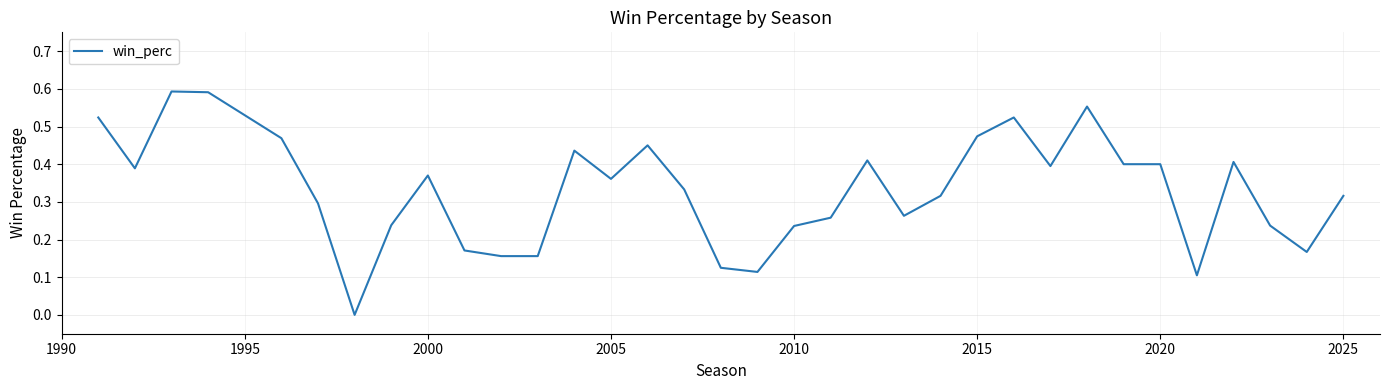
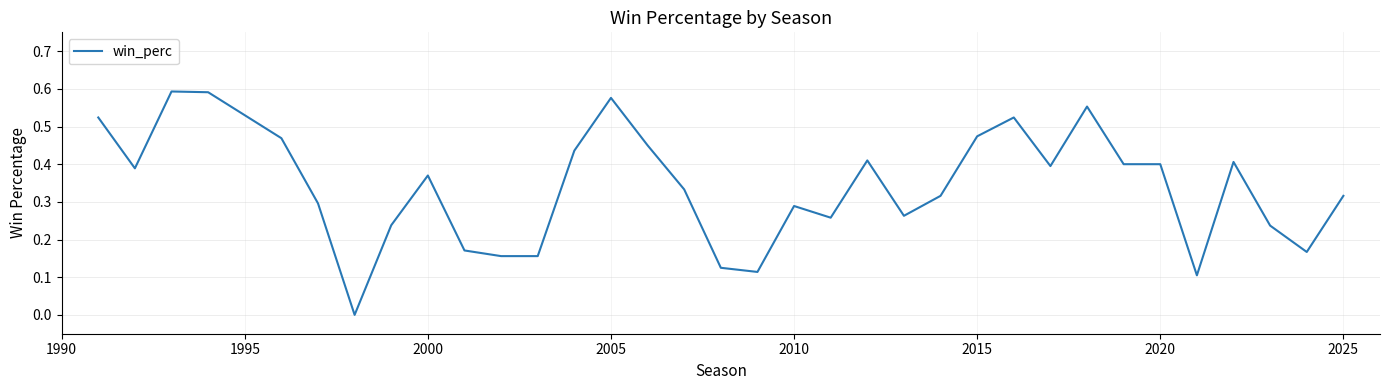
2005: 0.36 -> 0.58
2010: 0.24 -> 0.29
